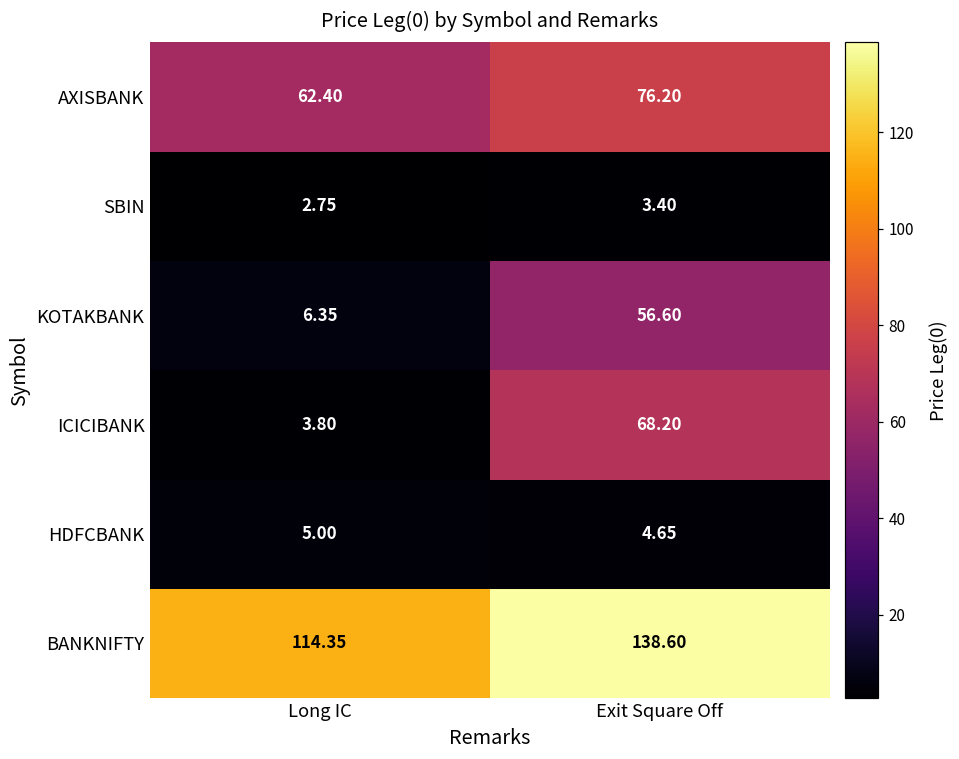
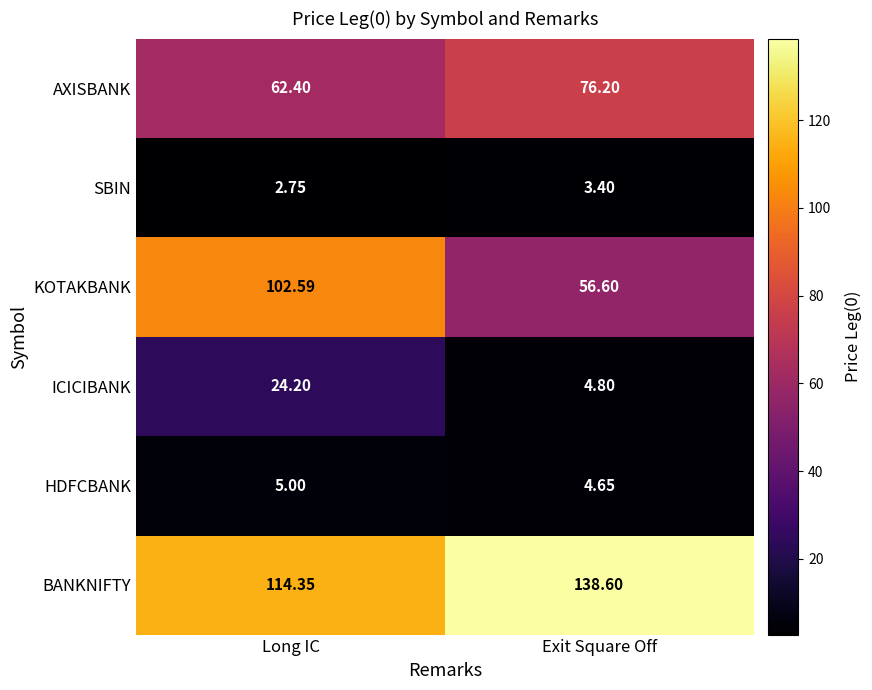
KOTAKBANK, Long IC: 6.35 -> 102.59
ICICIBANK, Long IC: 3.80 -> 24.20
ICICIBANK, Exit Square Off: 68.20 -> 4.80
